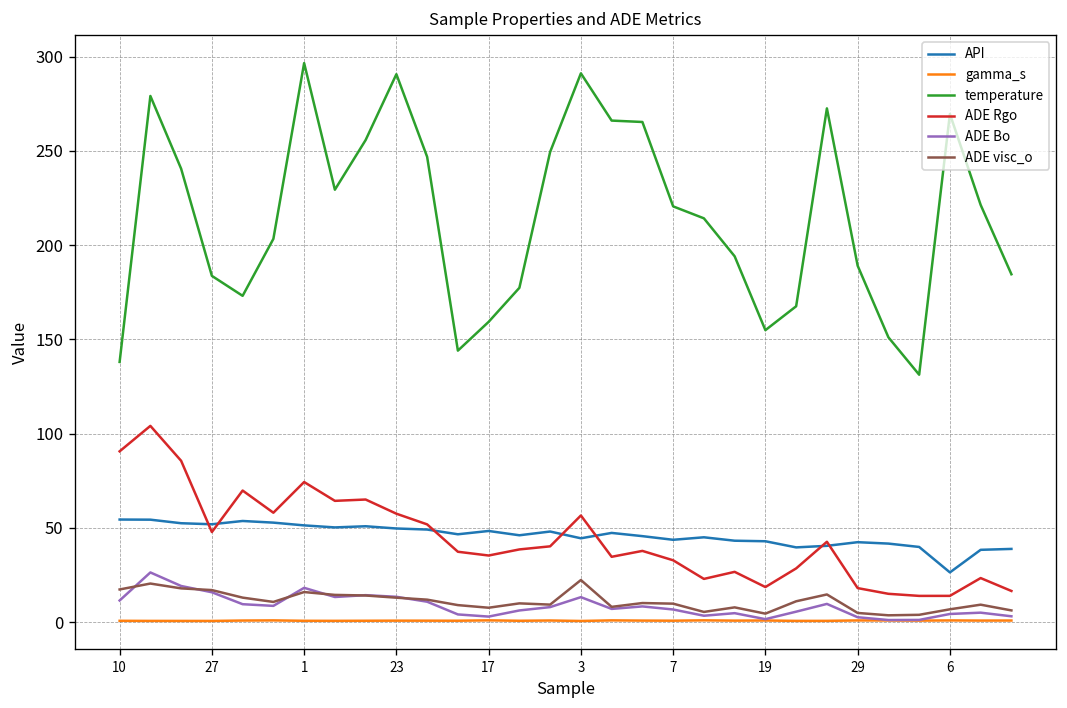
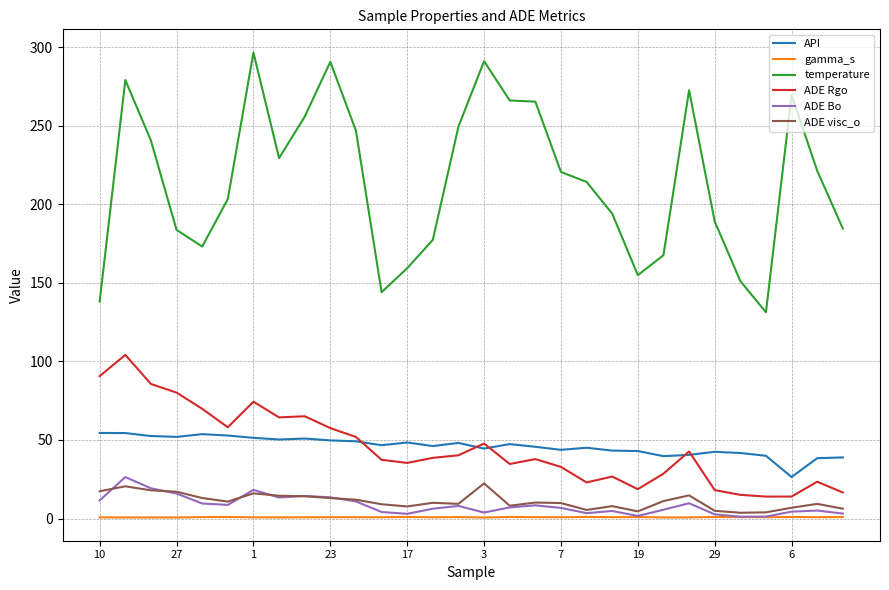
ADE Rgo, 27: 48 -> 80
ADE Rgo, 3: 57 -> 48
ADE Bo, 3: 13 -> 4
